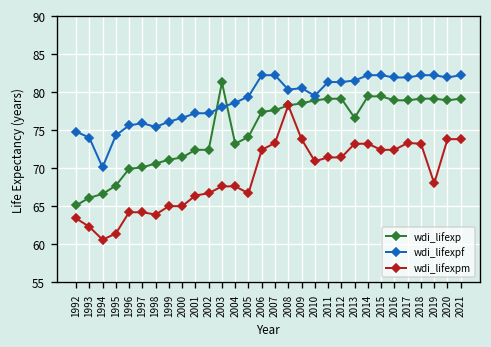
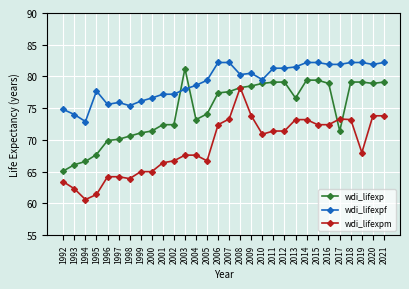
wdi_lifexpf, 1994: 70 -> 73
wdi_lifexpf, 1995: 74 -> 78
wdi_lifexp, 2017: 79 -> 71
